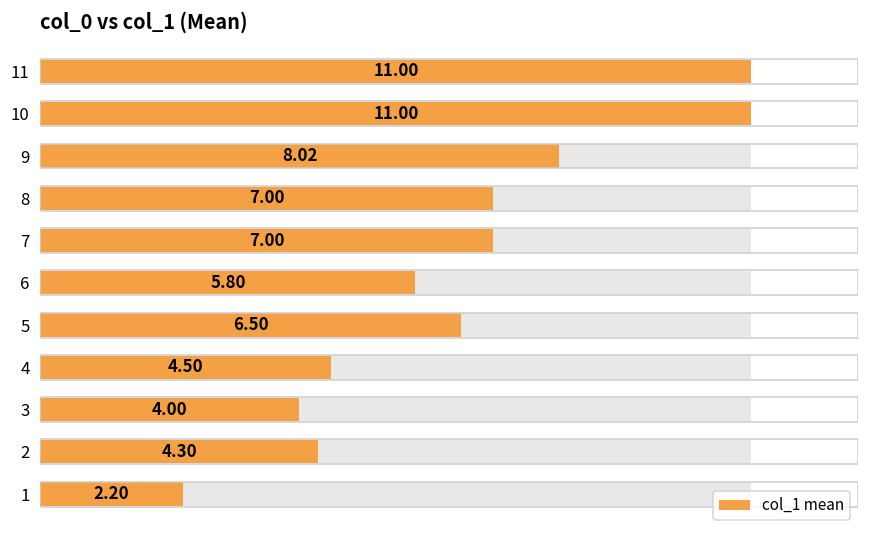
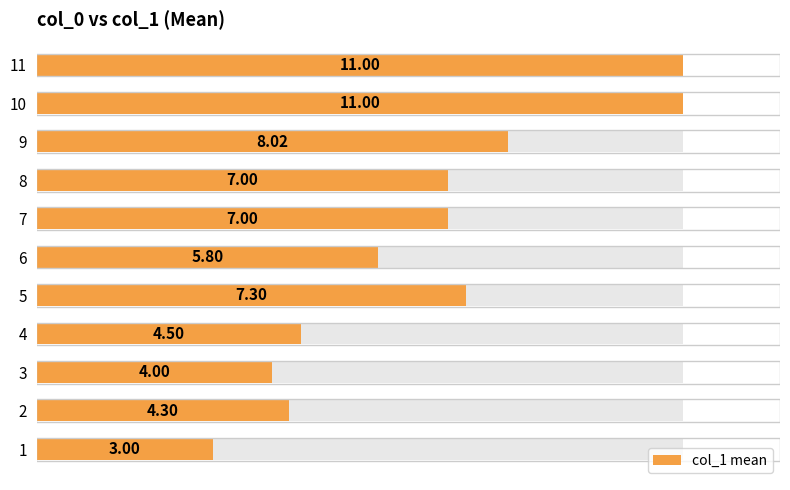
col_1 mean, 5: 6.50 -> 7.30
col_1 mean, 1: 2.20 -> 3.00
